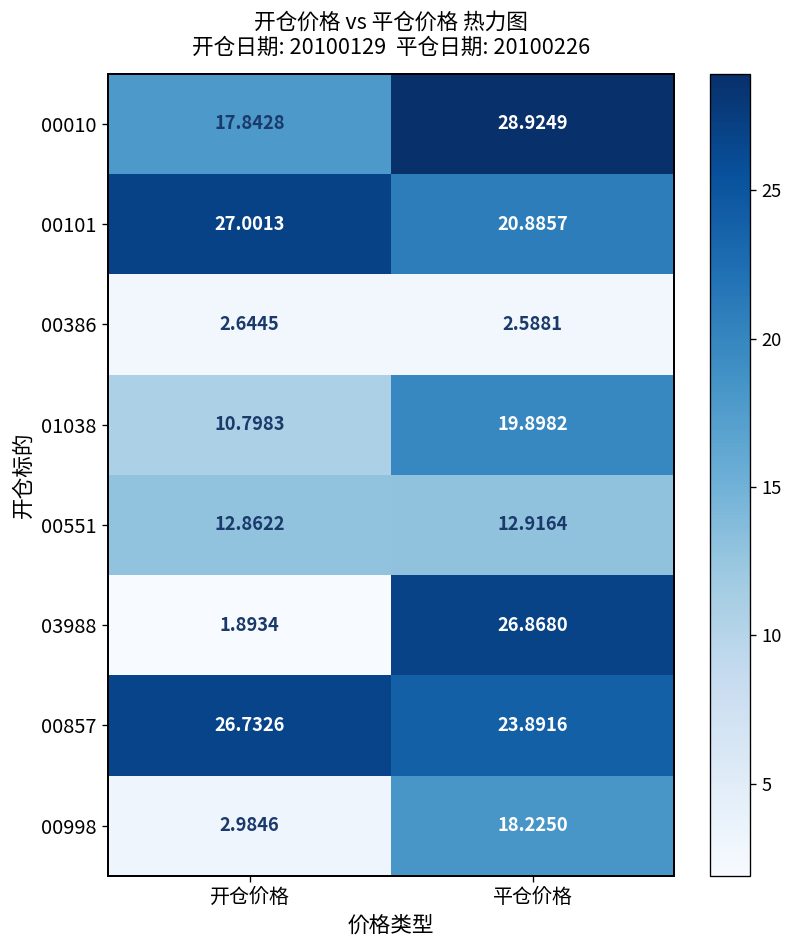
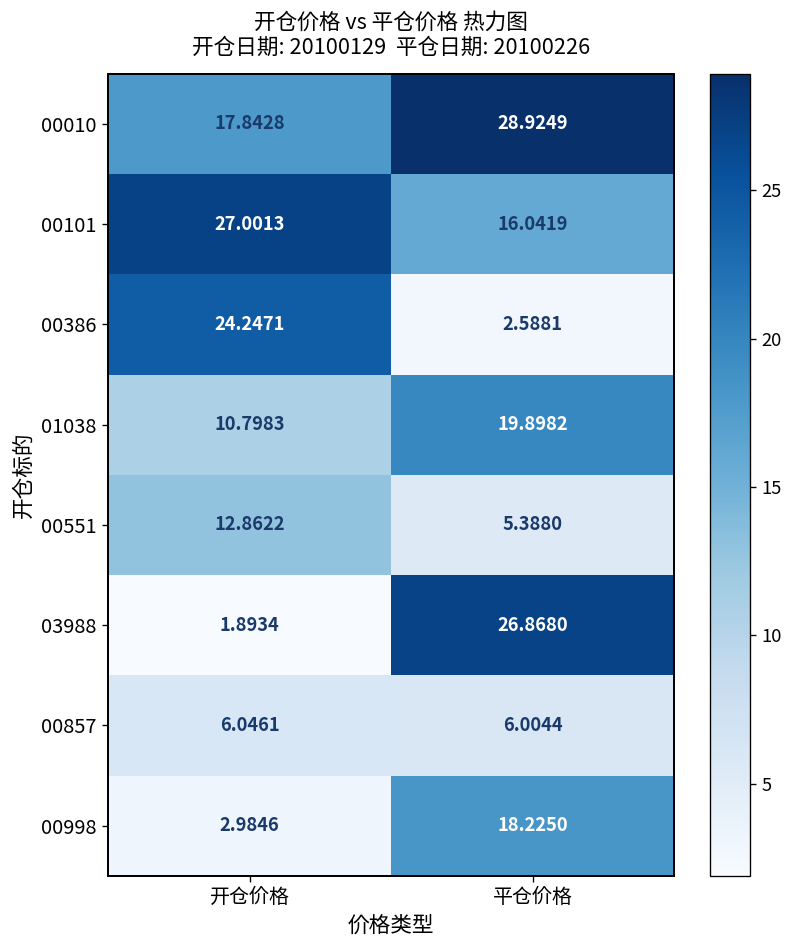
00101, 平仓价格: 20.8857 -> 16.0419
00386, 开仓价格: 2.6445 -> 24.2471
00551, 平仓价格: 12.9164 -> 5.3880
00857, 开仓价格: 26.7326 -> 6.0461
00857, 平仓价格: 23.8916 -> 6.0044
